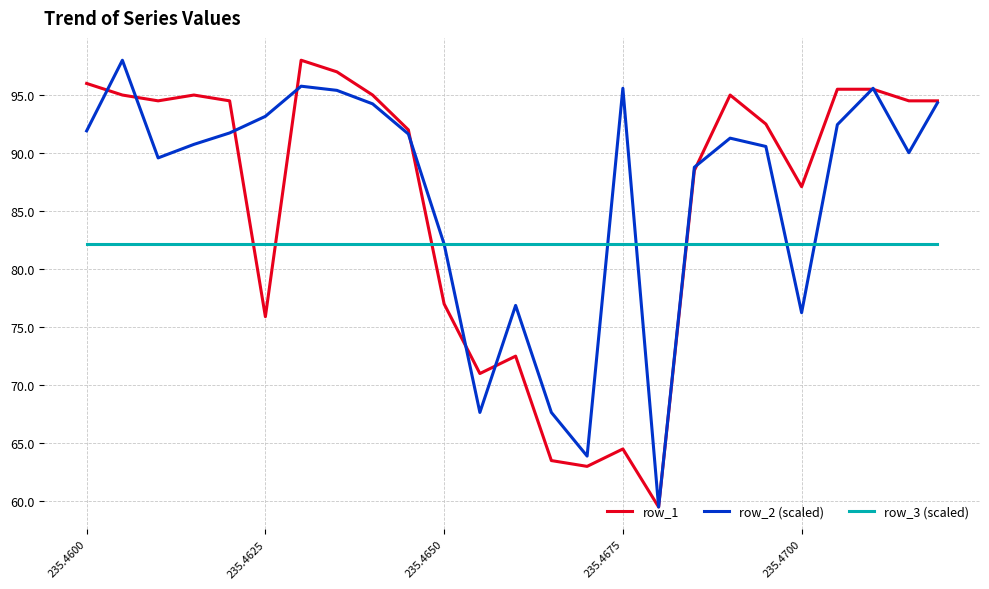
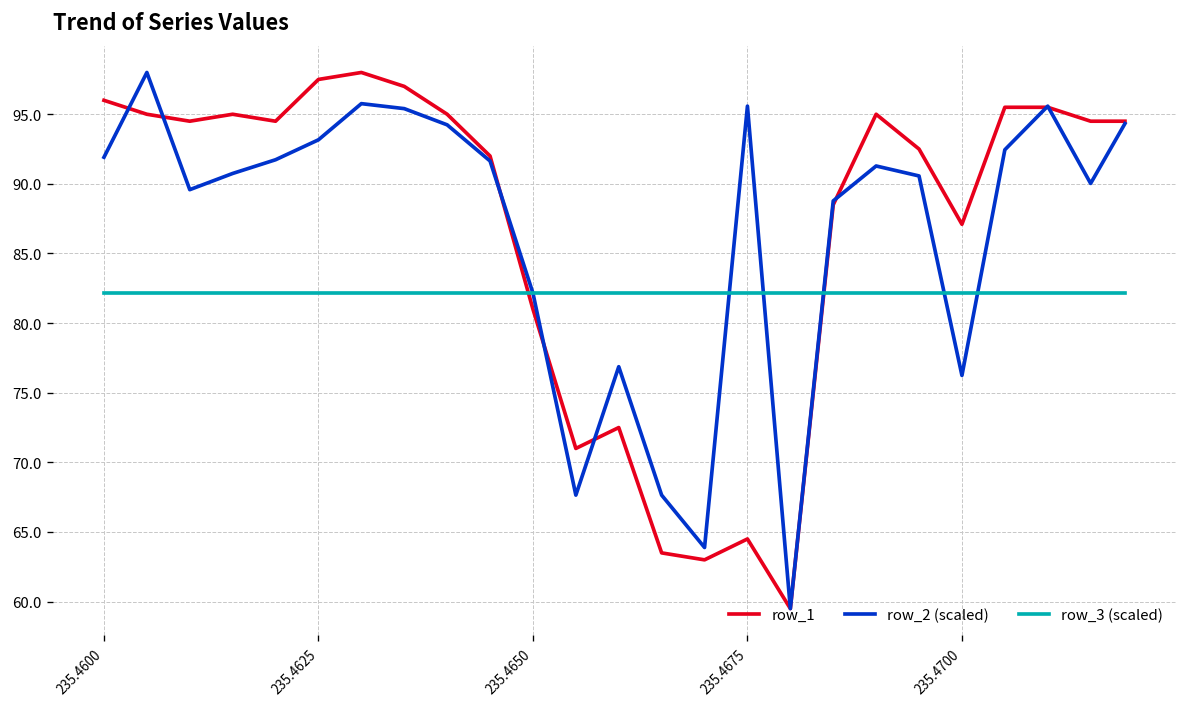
row_1, 235.4625: 75.9 -> 97.5
row_1, 235.4650: 77 -> 81
